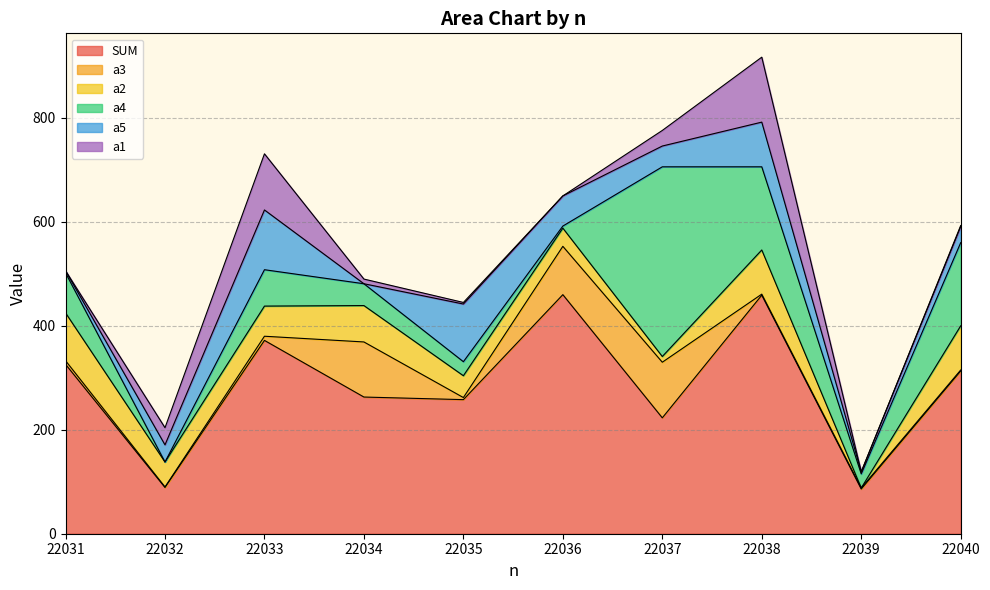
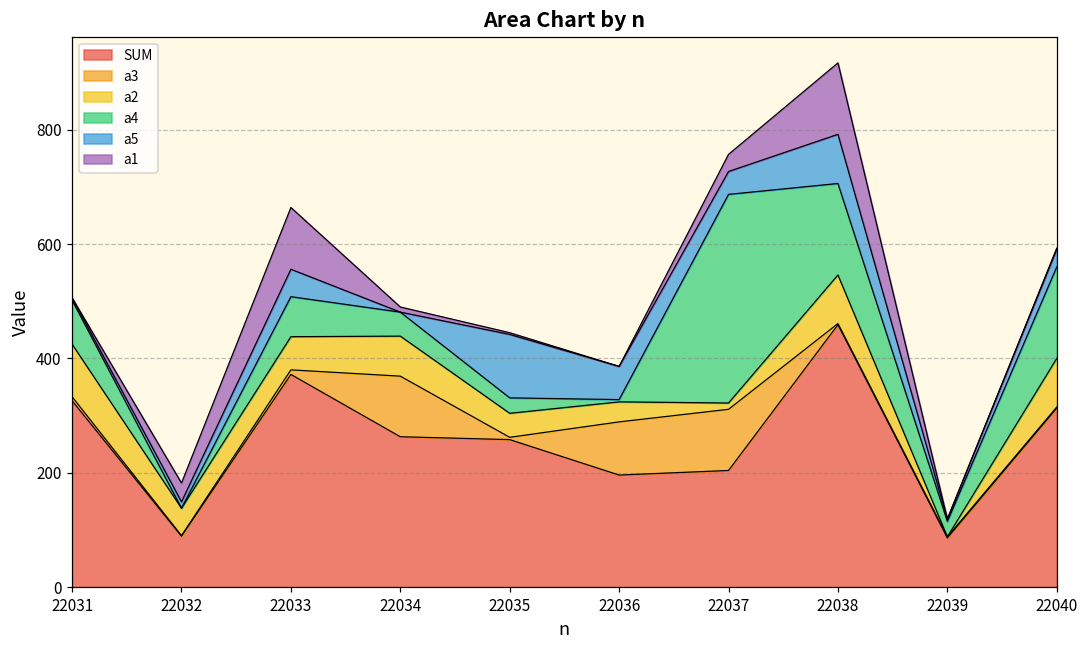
a5, 22032: 30 -> 10
a5, 22033: 120 -> 50
SUM, 22036: 460 -> 200
SUM, 22037: 220 -> 200
